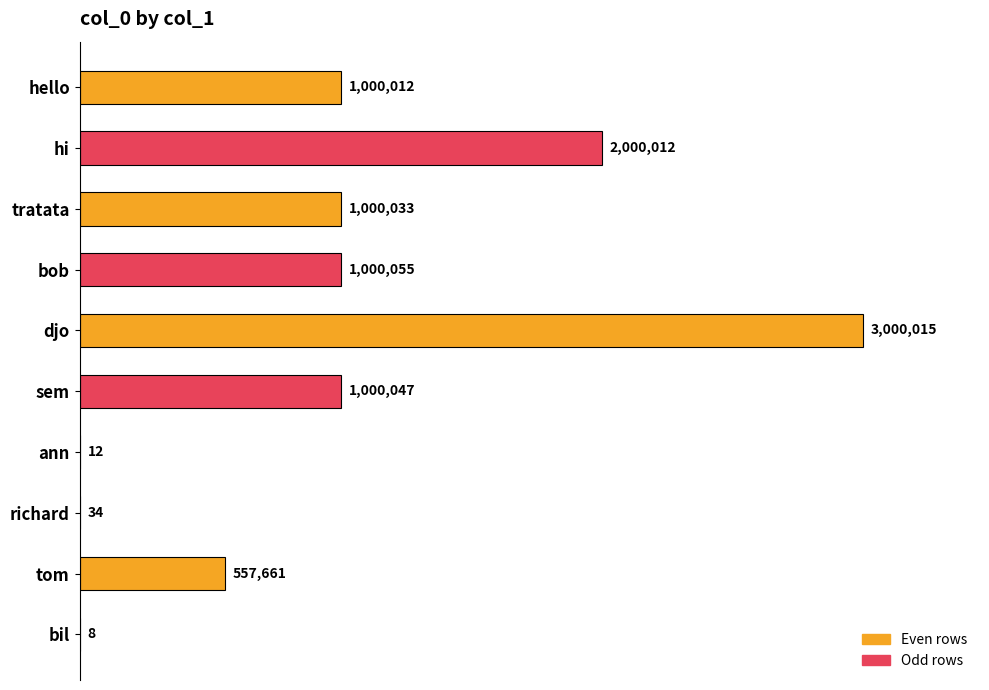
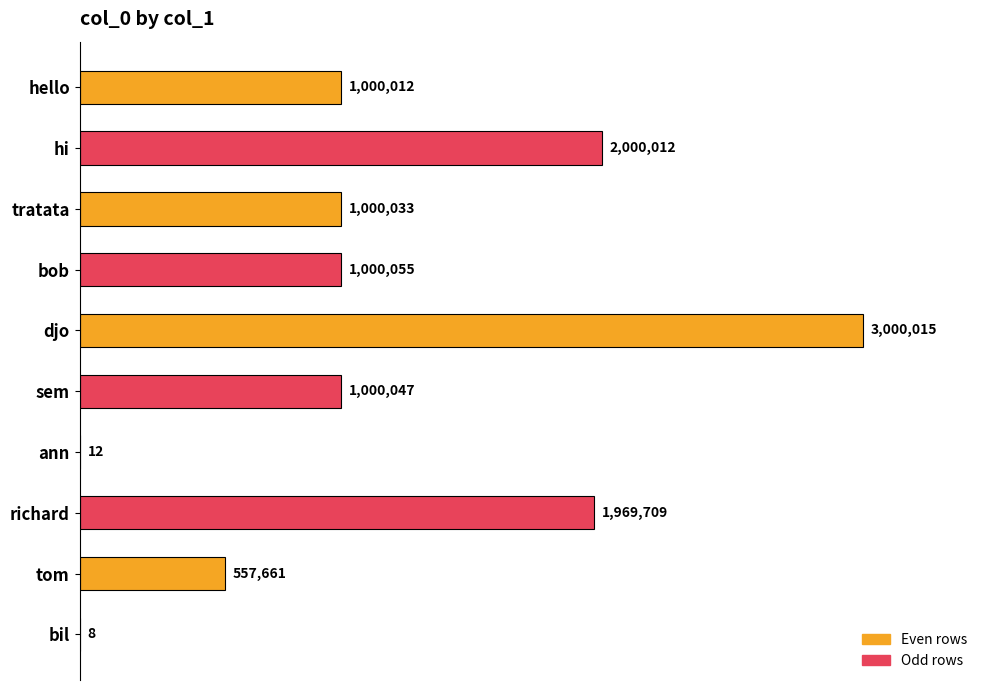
richard: 34 -> 1,969,709
